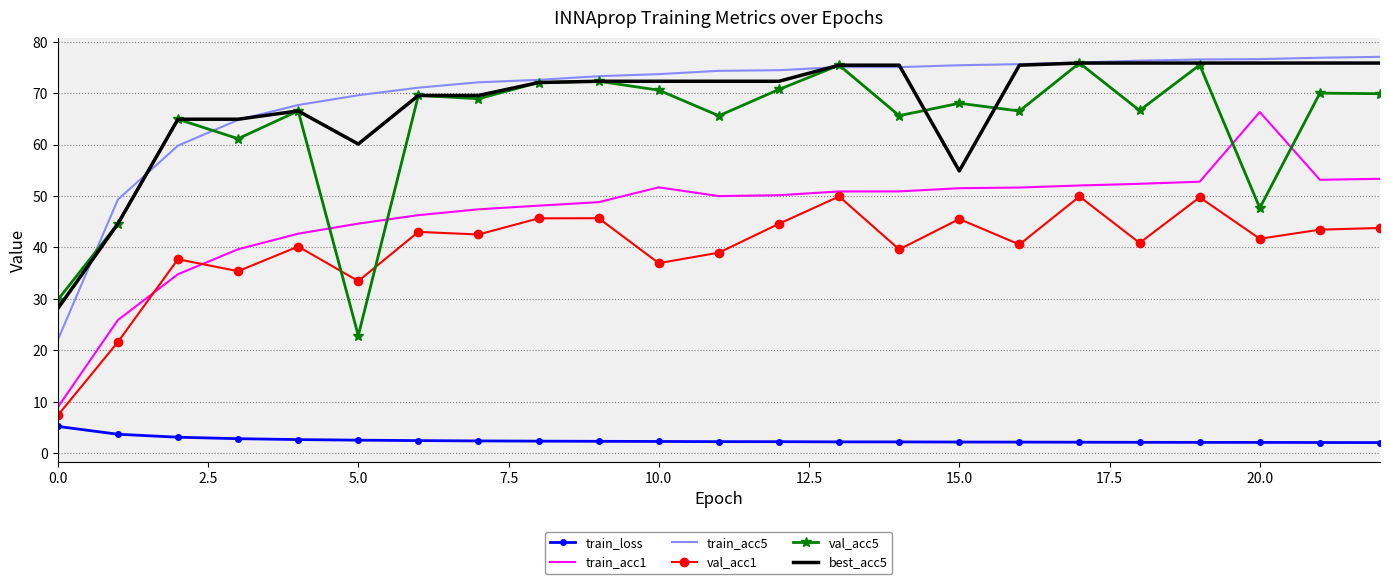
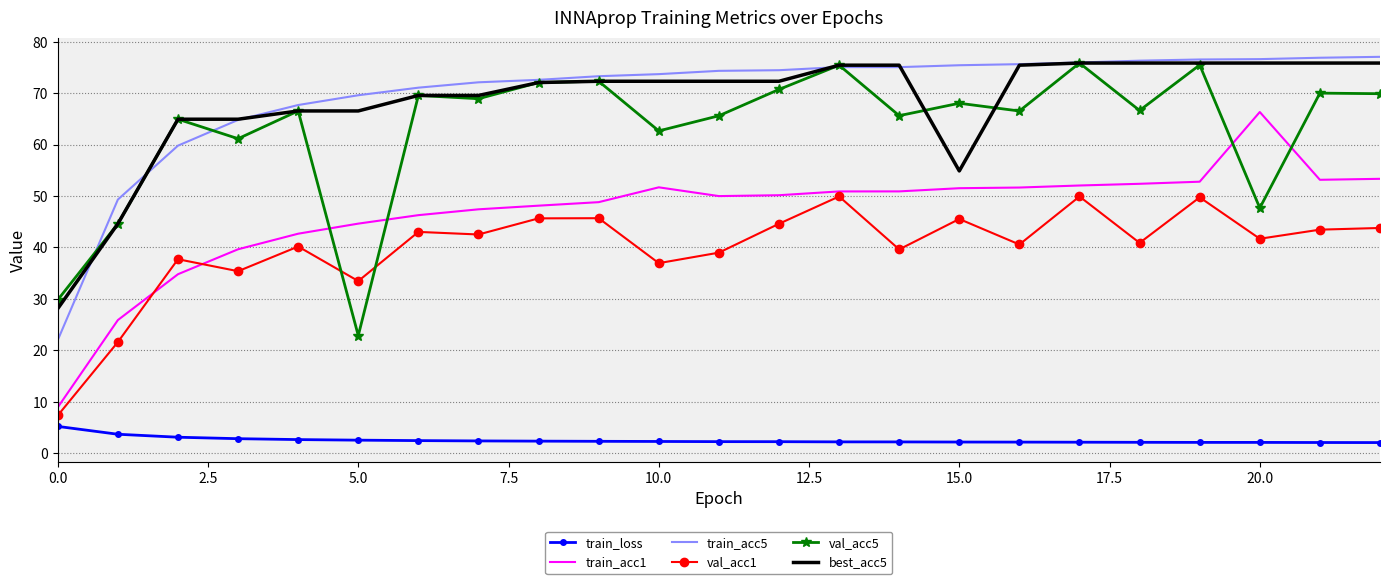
best_acc5, 5.0: 60 -> 67
val_acc5, 10.0: 71 -> 63
